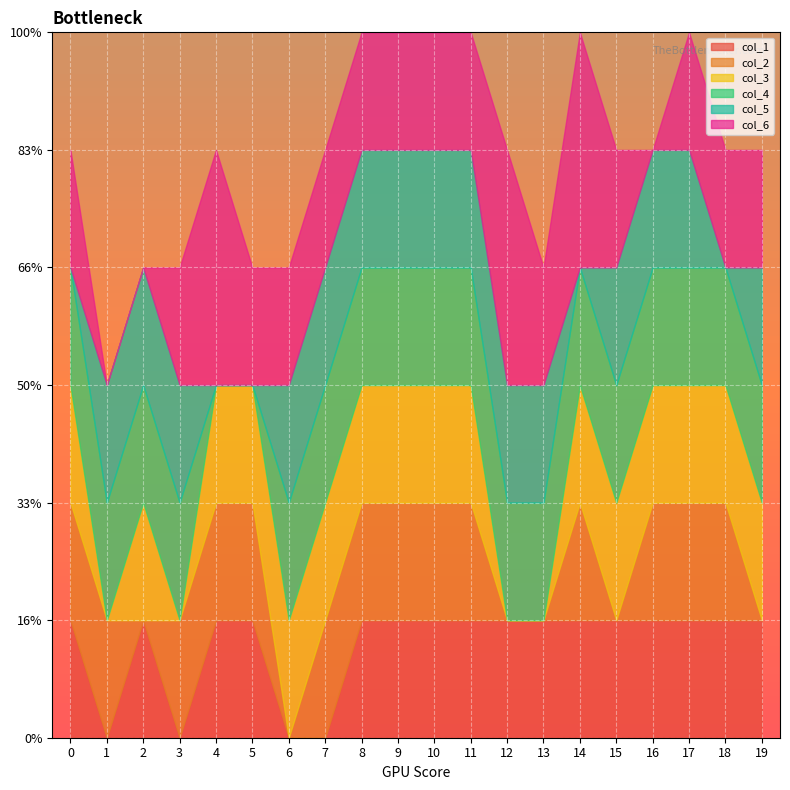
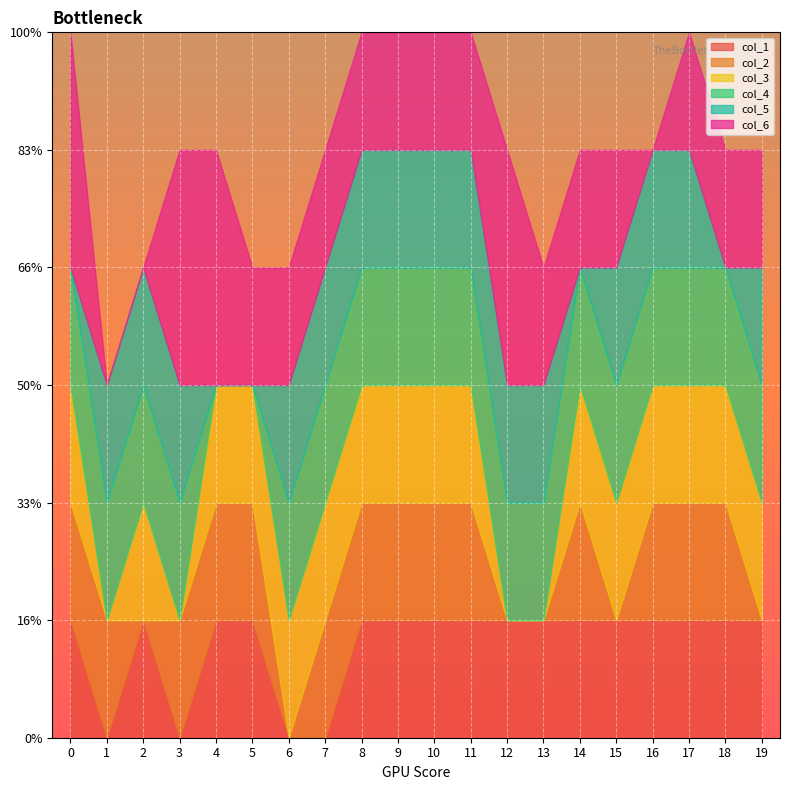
col_6, 0: 17% -> 33%
col_6, 3: 17% -> 33%
col_6, 14: 33% -> 17%
